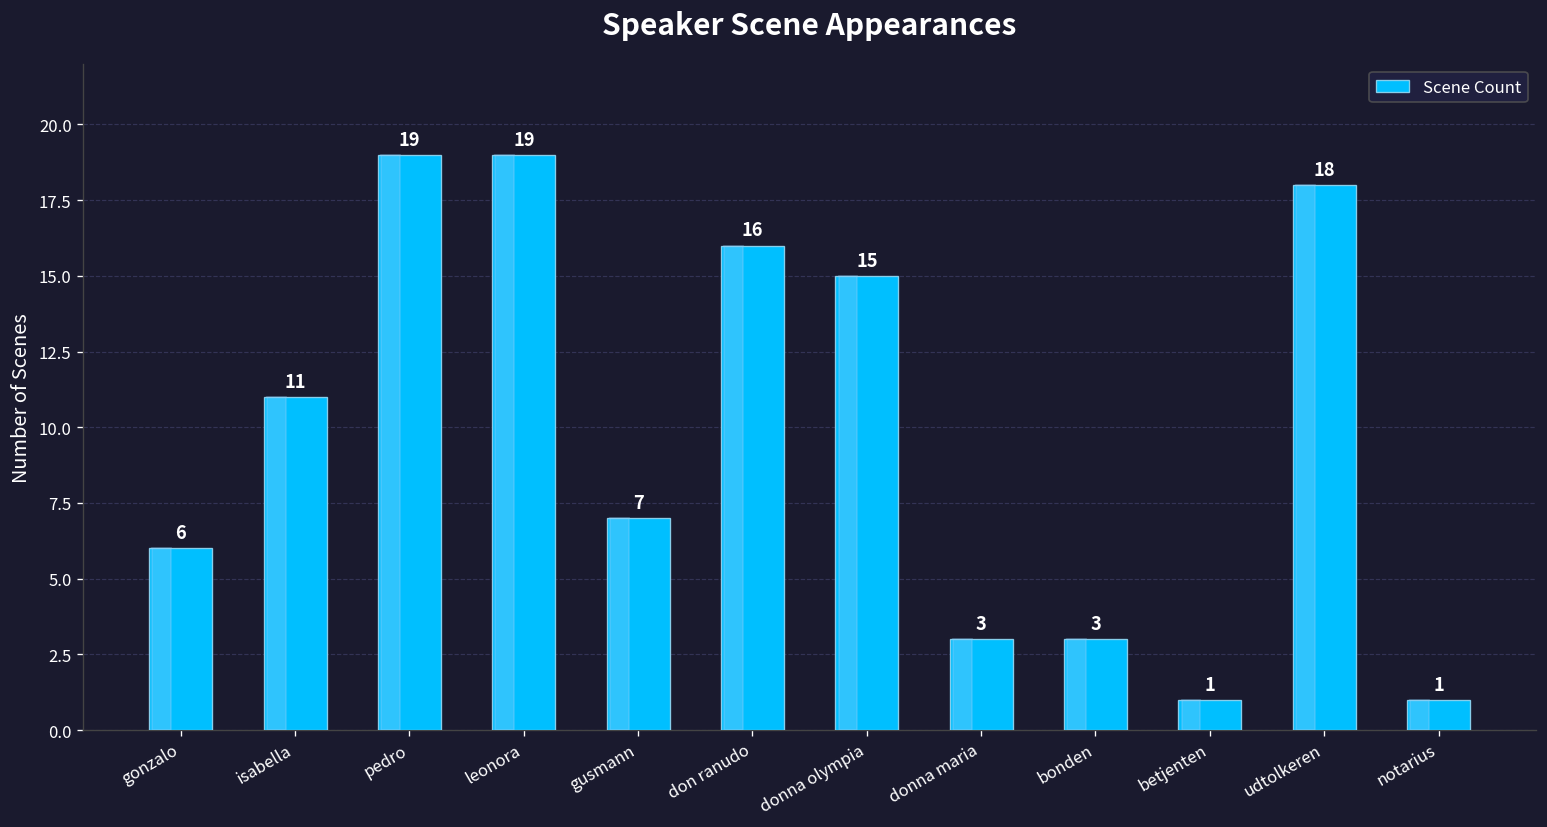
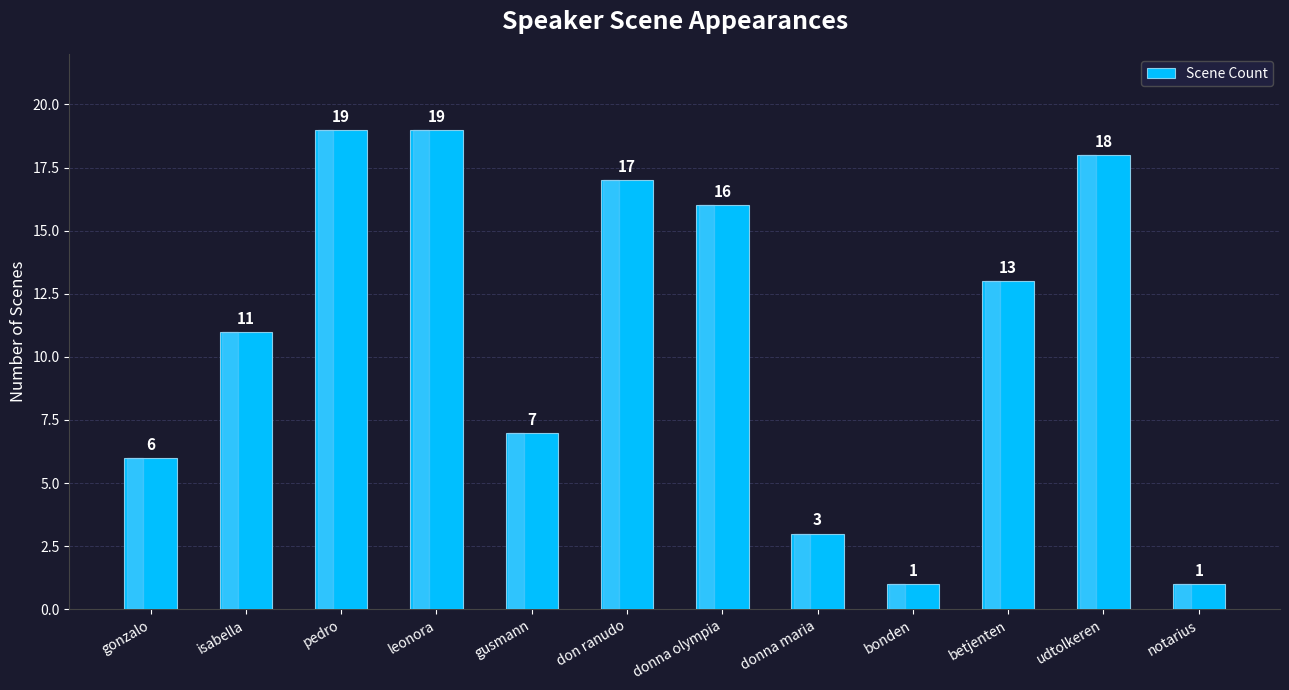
don ranudo: 16 -> 17
donna olympia: 15 -> 16
bonden: 3 -> 1
betjenten: 1 -> 13
